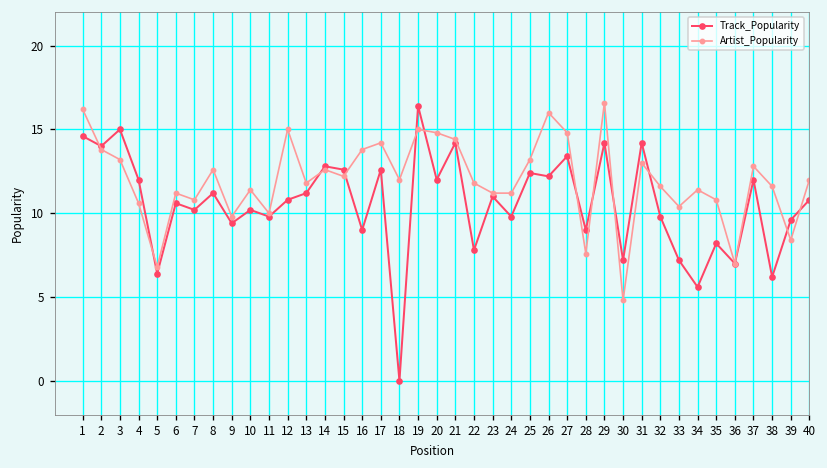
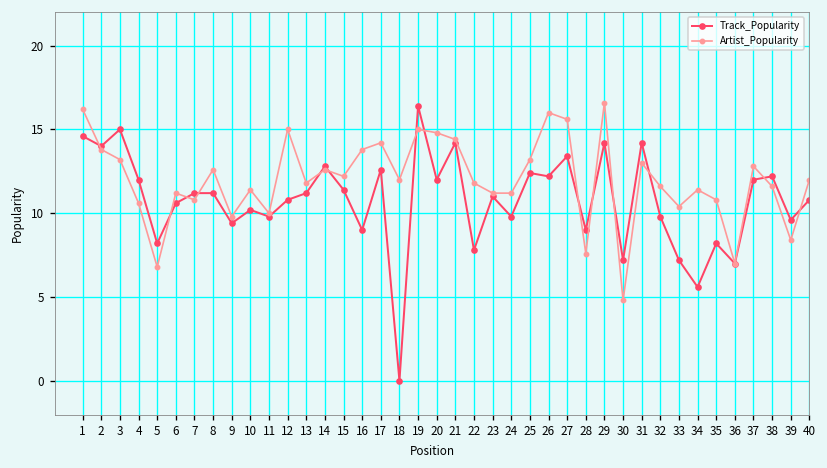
Track_Popularity, 5: 6.4 -> 8.2
Track_Popularity, 7: 10.2 -> 11.2
Track_Popularity, 15: 12.6 -> 11.4
Artist_Popularity, 27: 14.8 -> 15.6
Track_Popularity, 38: 6.2 -> 12.2
